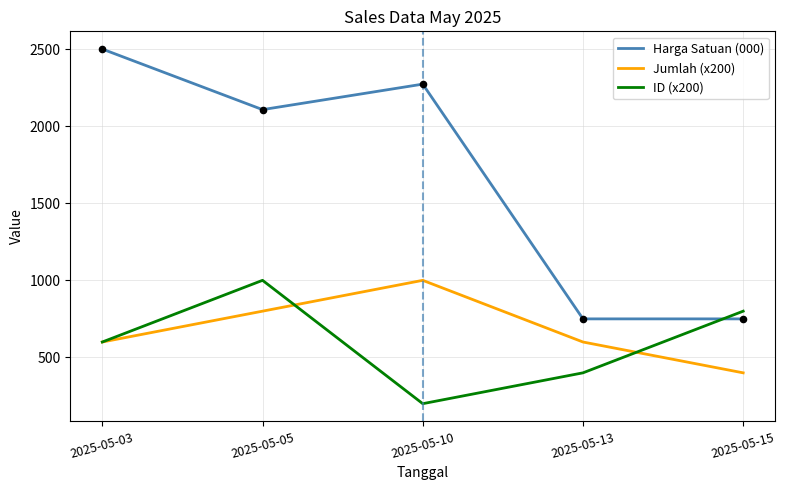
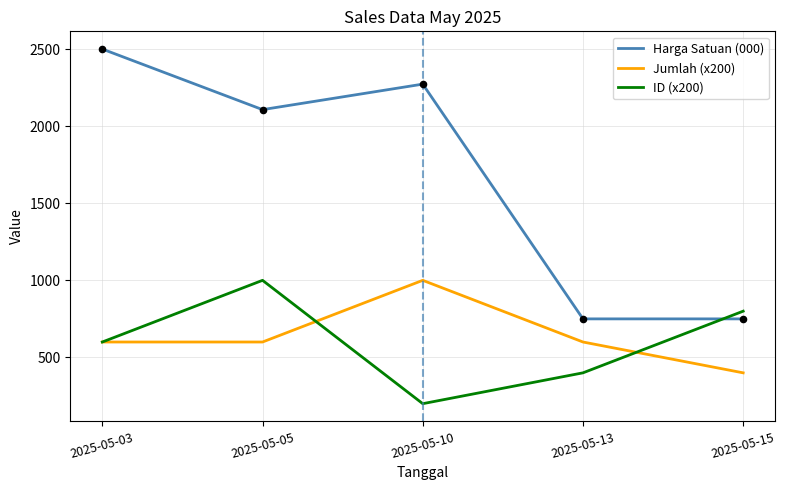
Jumlah (x200), 2025-05-05: 800 -> 600
